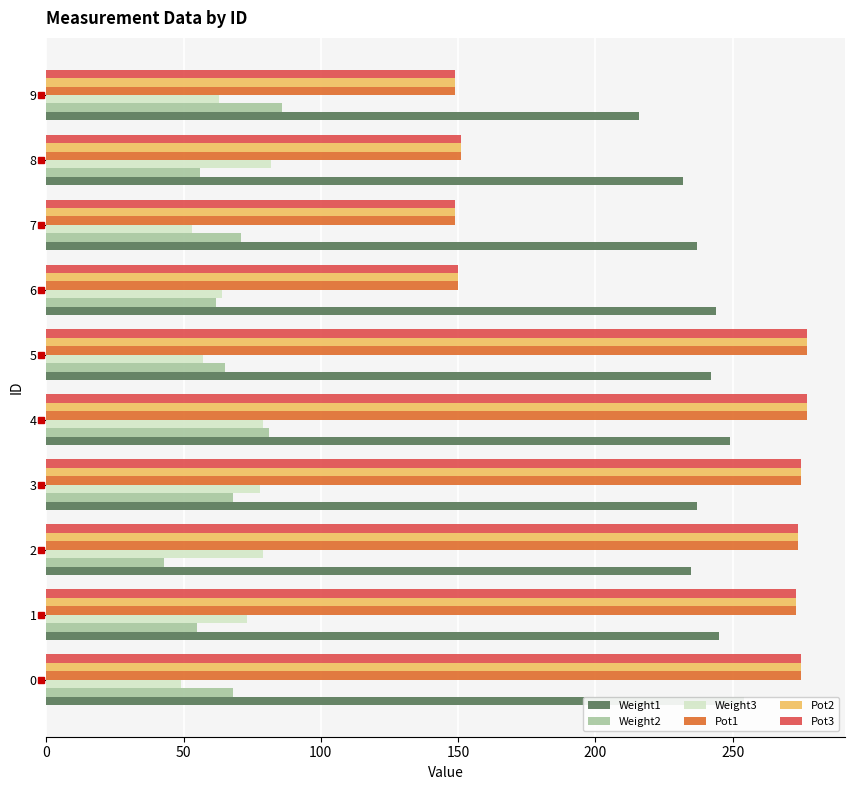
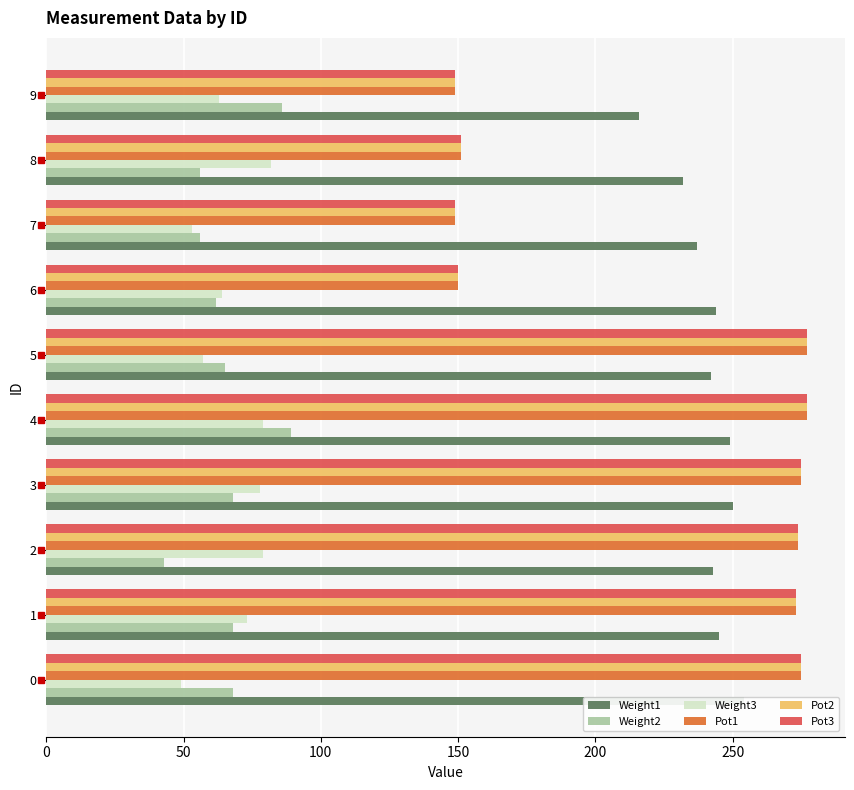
Weight2, 7: 71 -> 56
Weight2, 4: 81 -> 89
Weight1, 3: 237 -> 250
Weight1, 2: 235 -> 243
Weight2, 1: 55 -> 68
